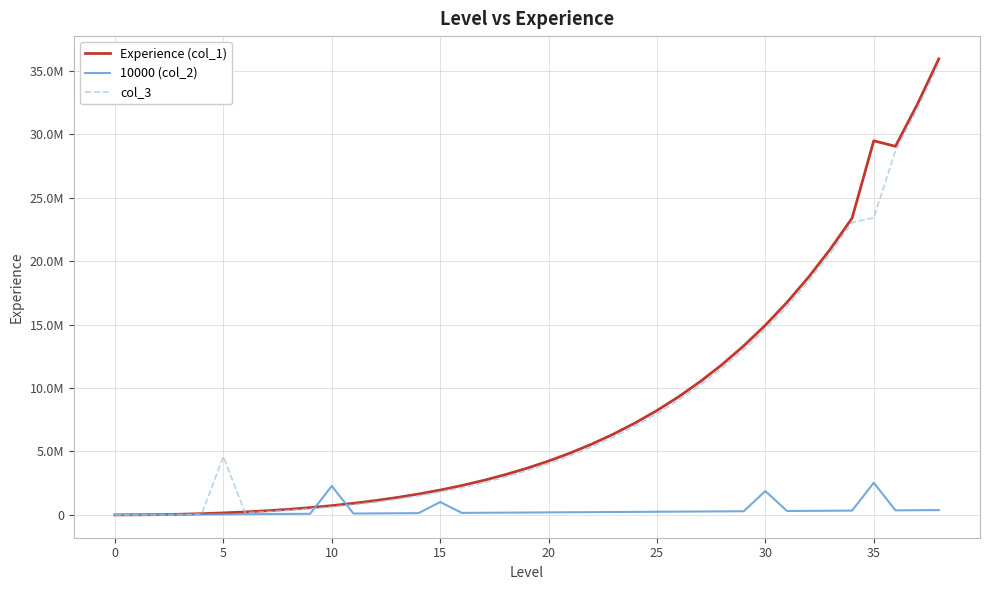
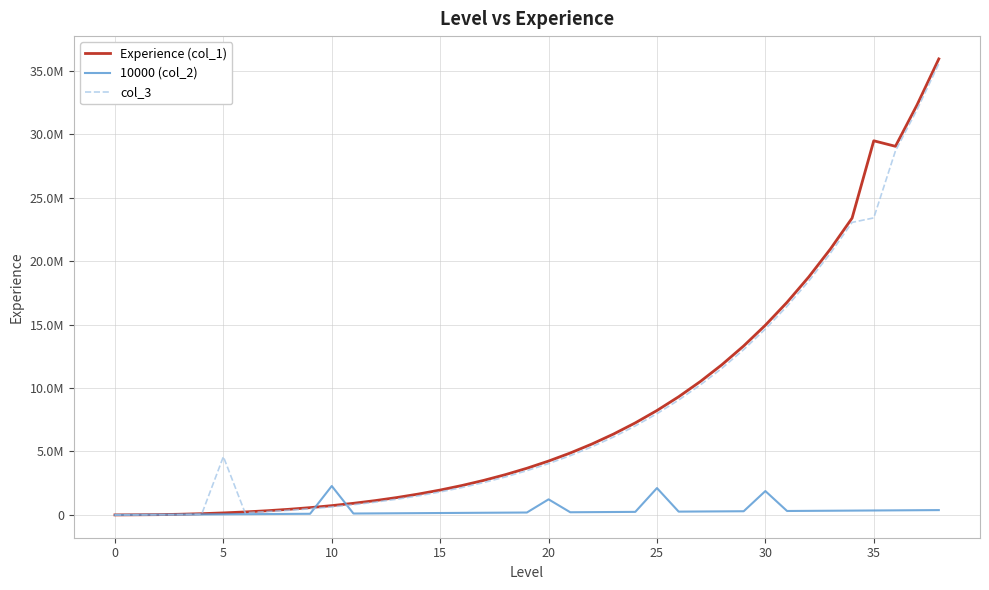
10000 (col_2), 15: 1000000 -> 200000
10000 (col_2), 20: 200000 -> 1200000
10000 (col_2), 25: 300000 -> 2100000
10000 (col_2), 35: 2500000 -> 400000
